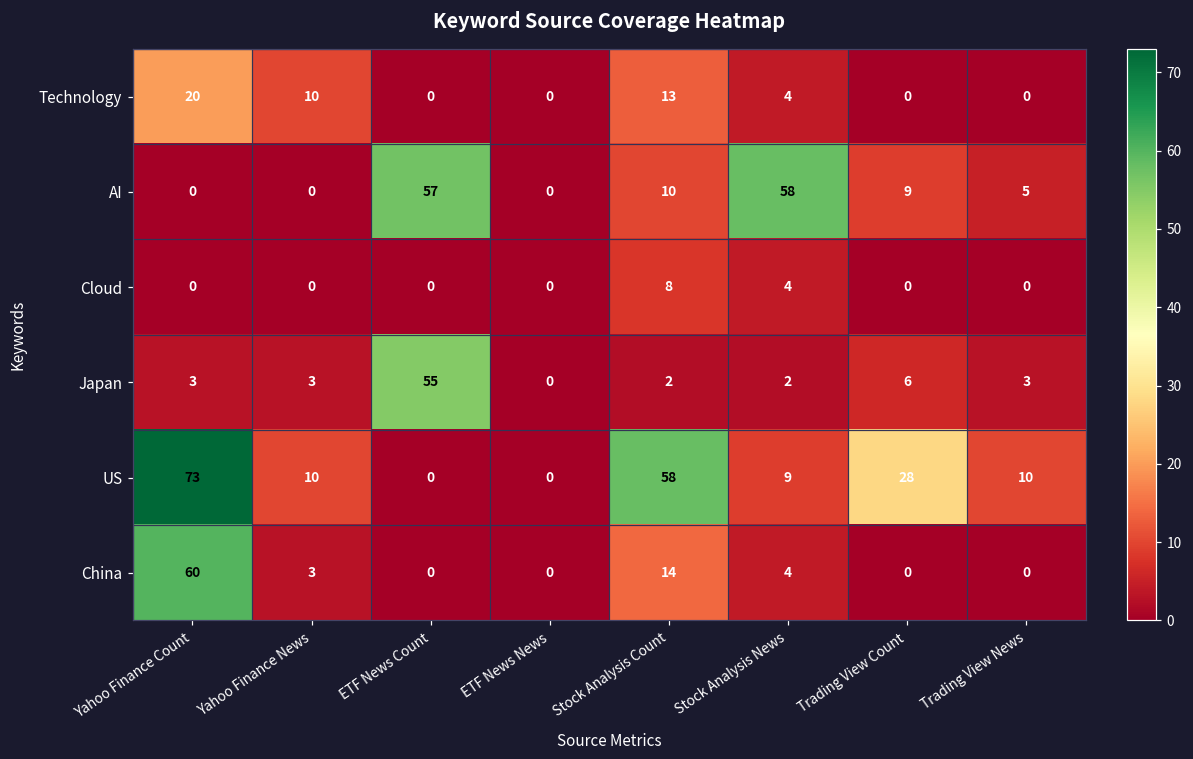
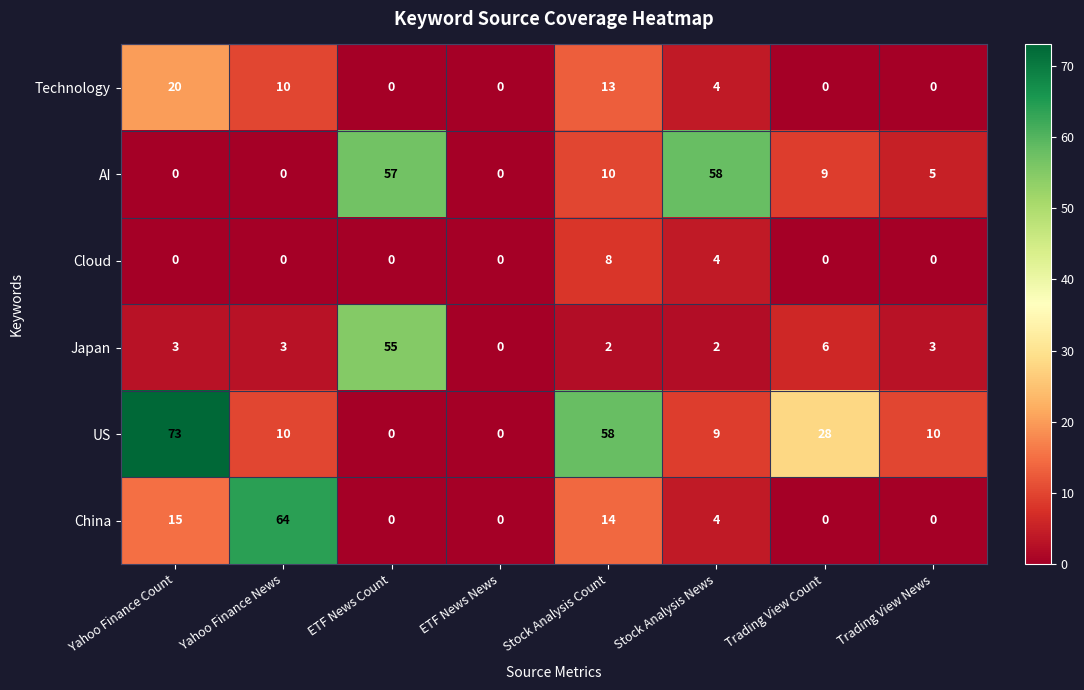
China, Yahoo Finance Count: 60 -> 15
China, Yahoo Finance News: 3 -> 64
